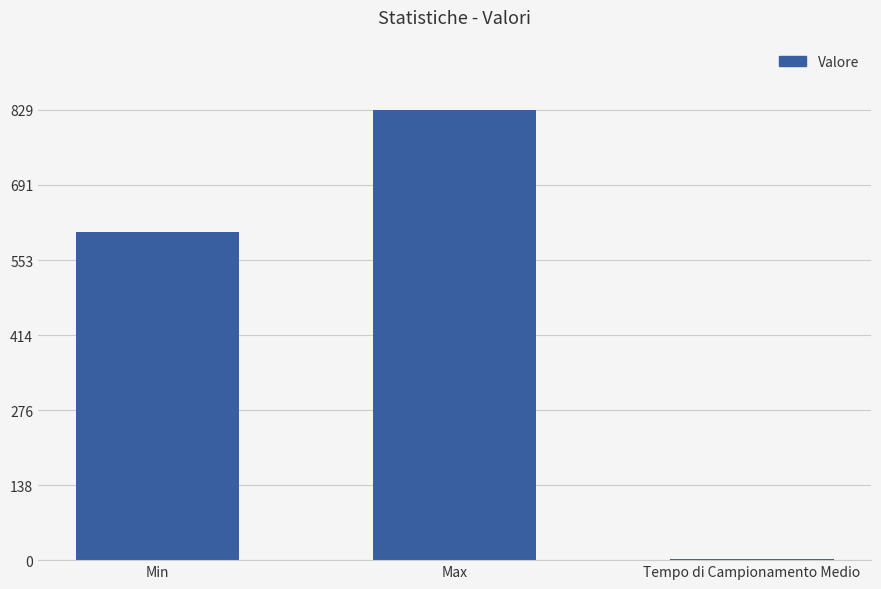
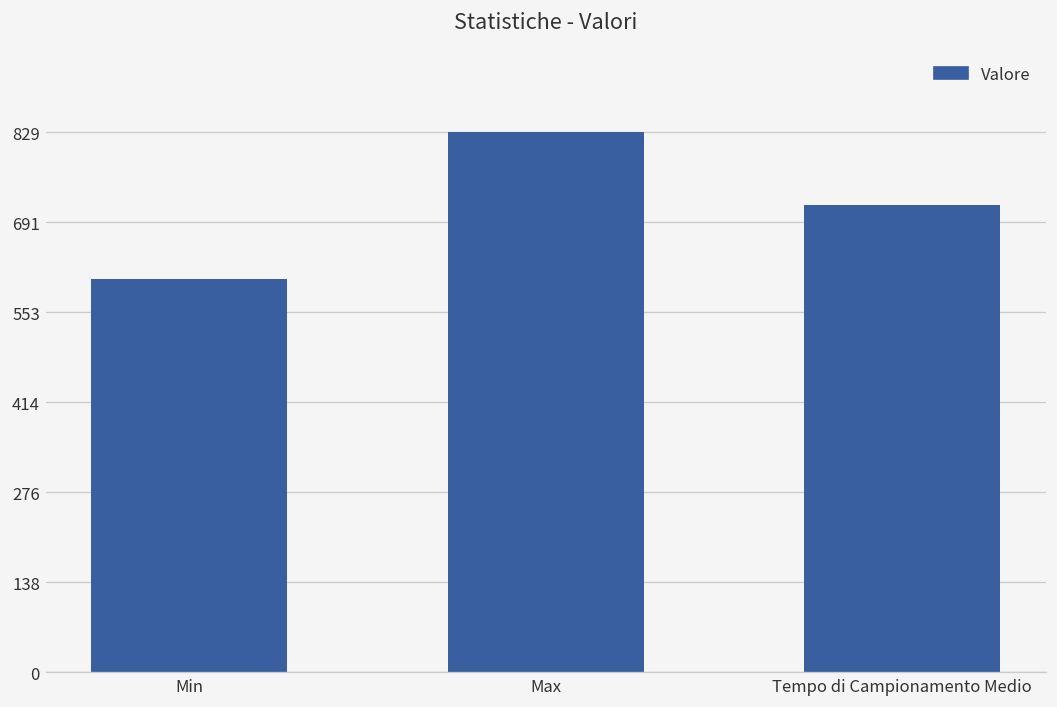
Tempo di Campionamento Medio: 0 -> 720
